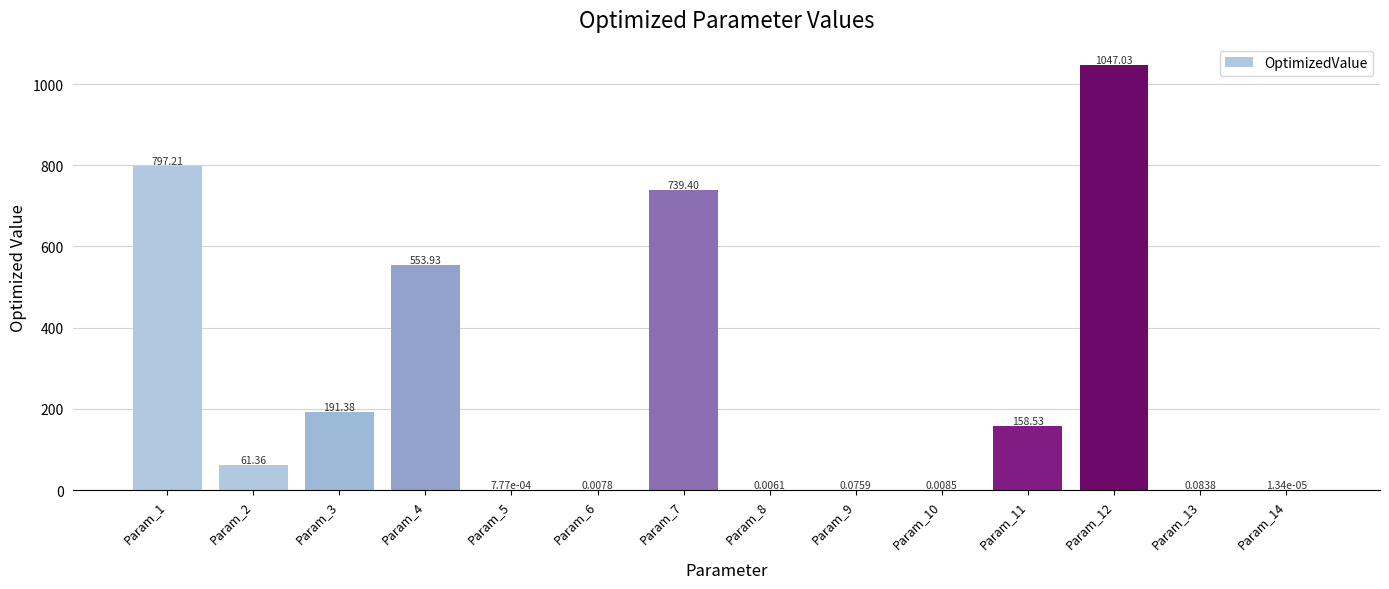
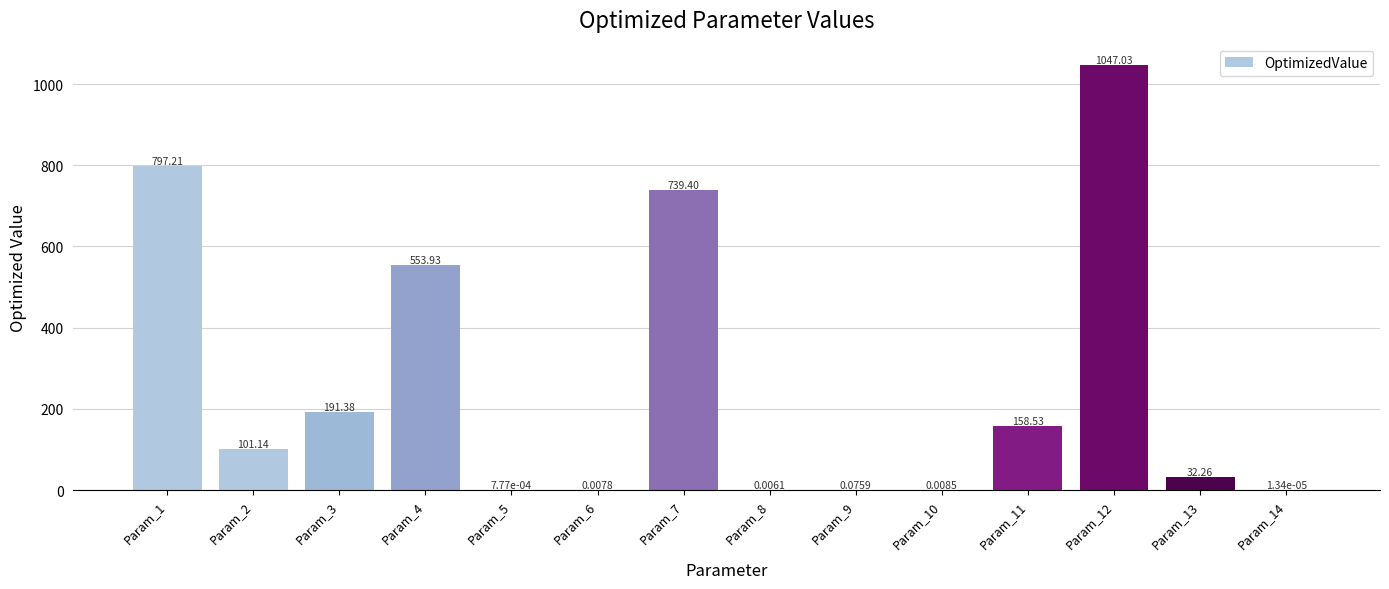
Param_2: 61.36 -> 101.14
Param_13: 0.0838 -> 32.26
